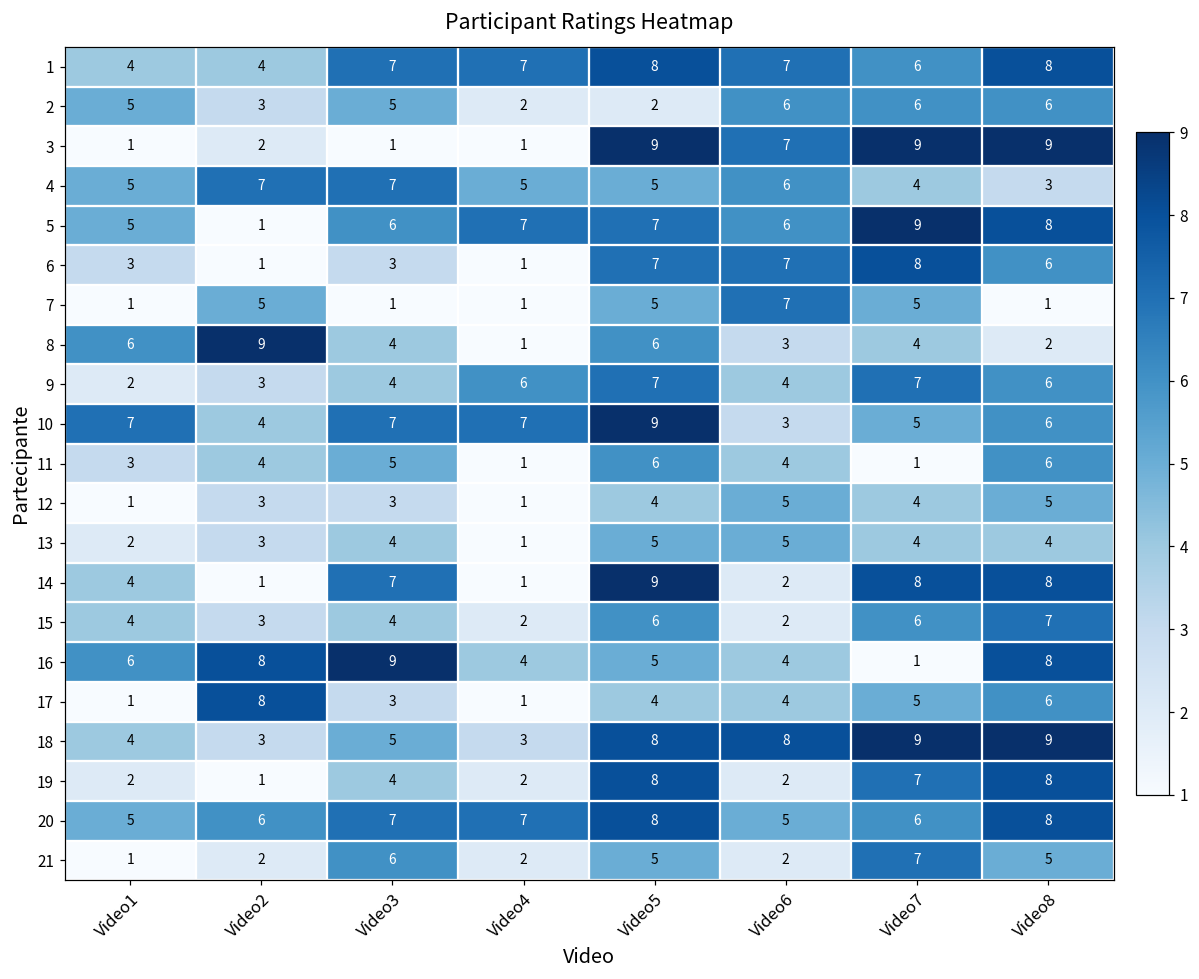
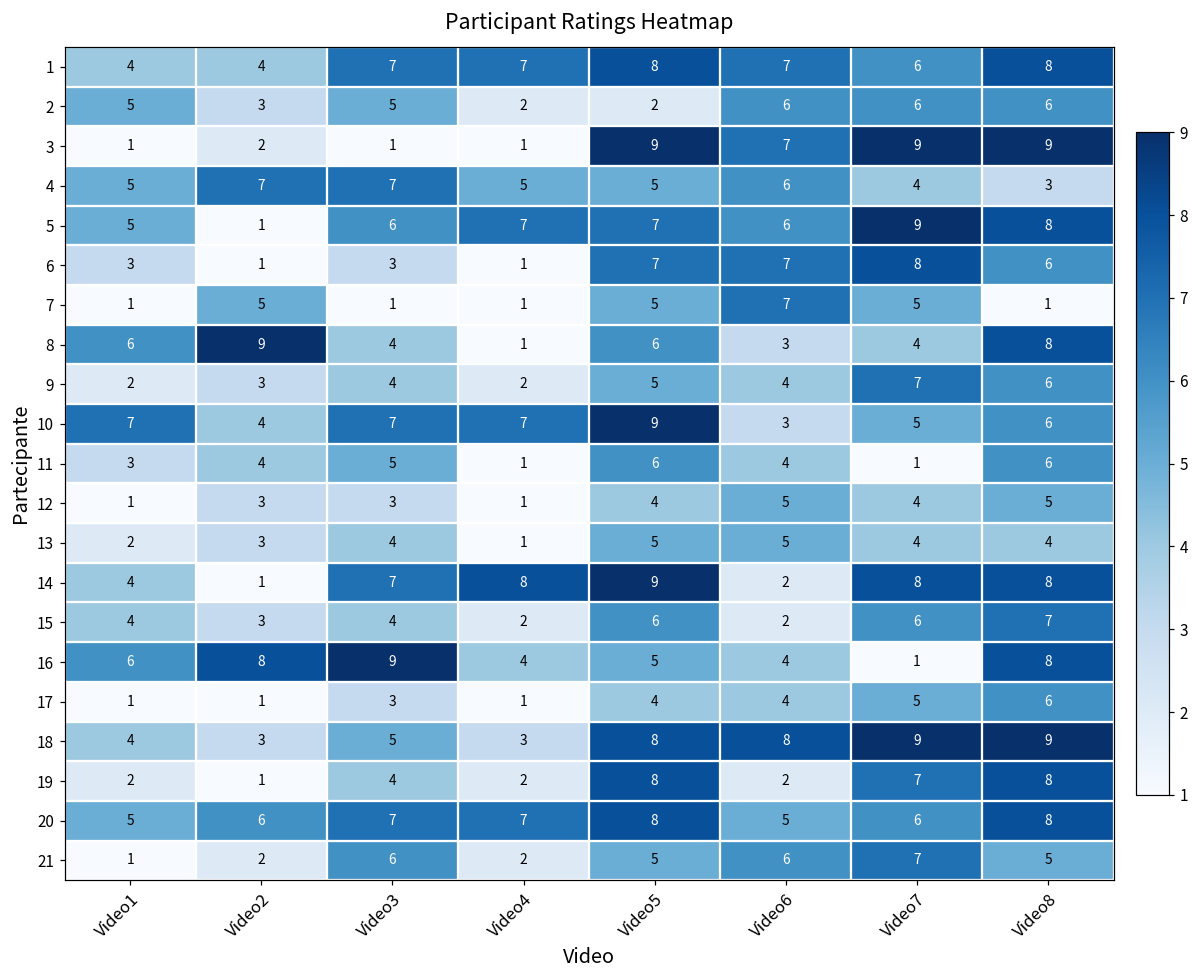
8, Video8: 2 -> 8
9, Video4: 6 -> 2
9, Video5: 7 -> 5
14, Video4: 1 -> 8
17, Video2: 8 -> 1
21, Video6: 2 -> 6
